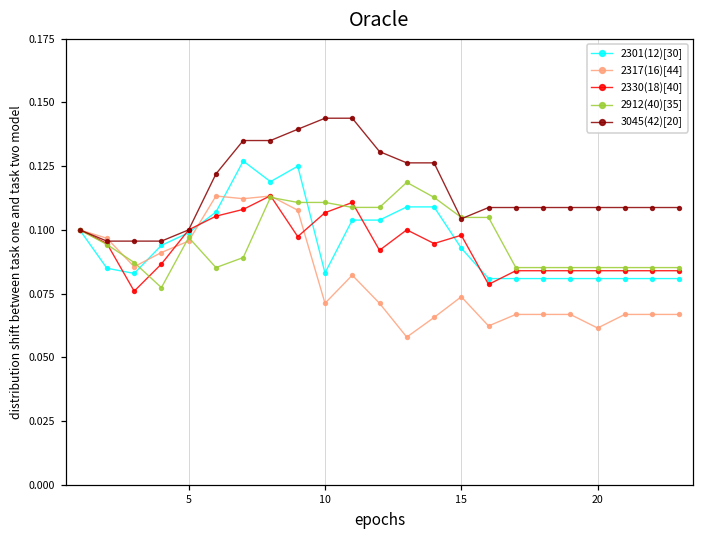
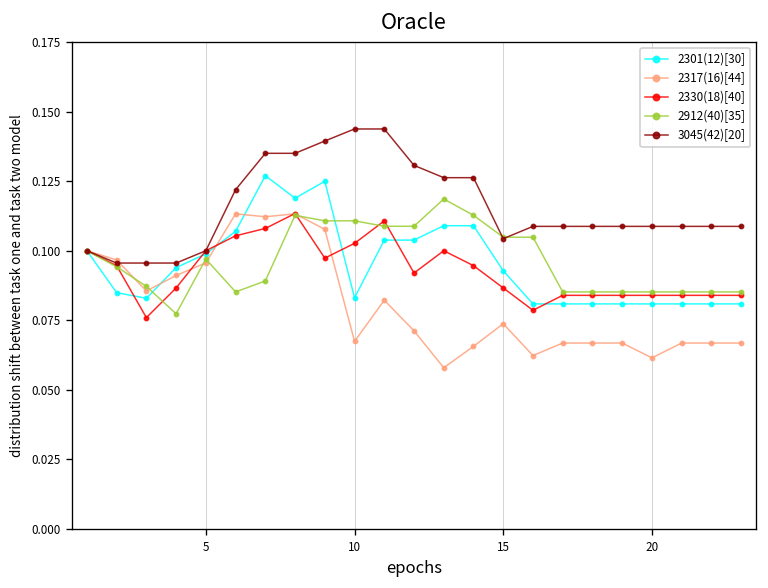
2317(16)[44], 10: 0.071 -> 0.067
2330(18)[40], 10: 0.107 -> 0.103
2330(18)[40], 15: 0.098 -> 0.087
